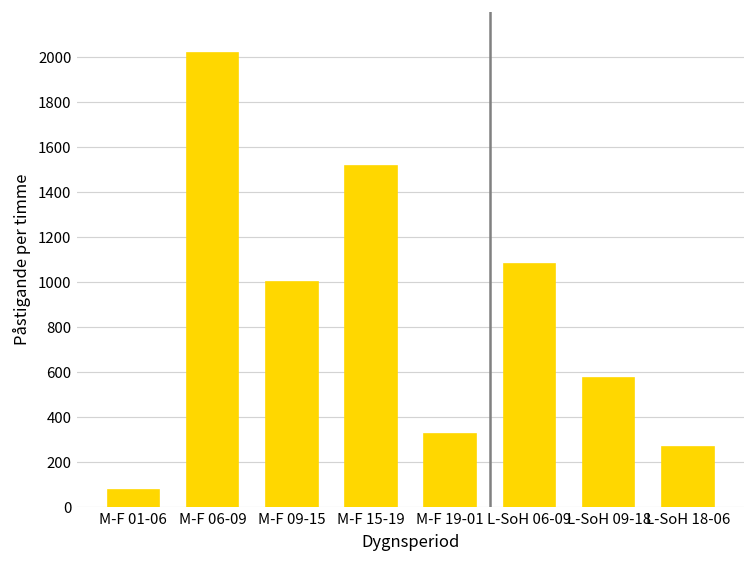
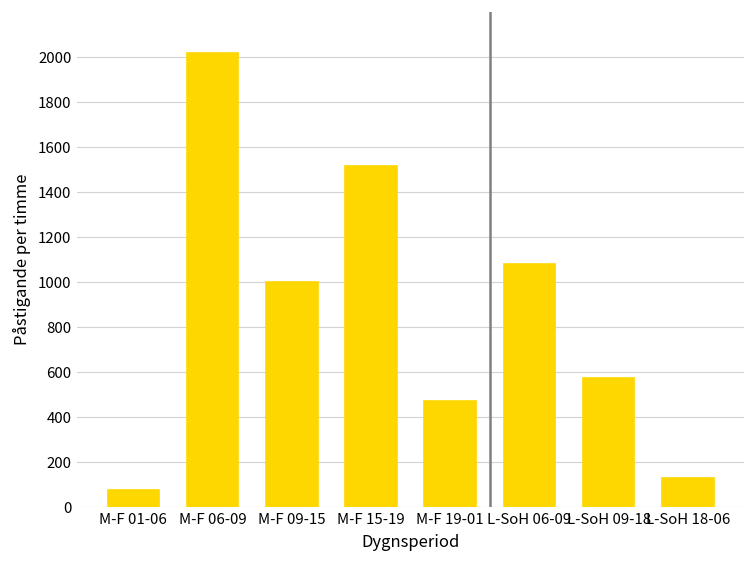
M-F 19-01: 330 -> 470
L-SoH 18-06: 270 -> 130
